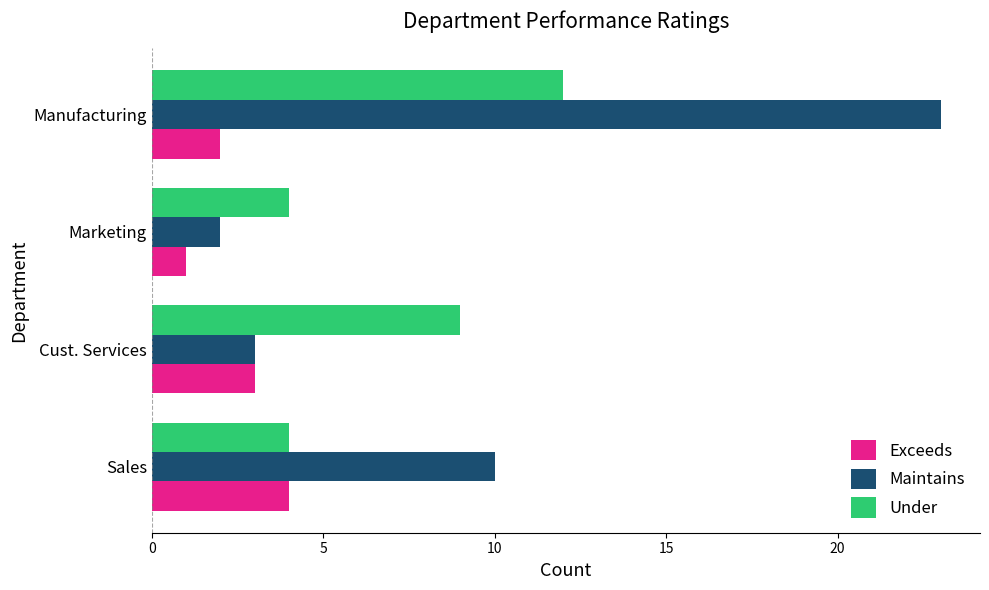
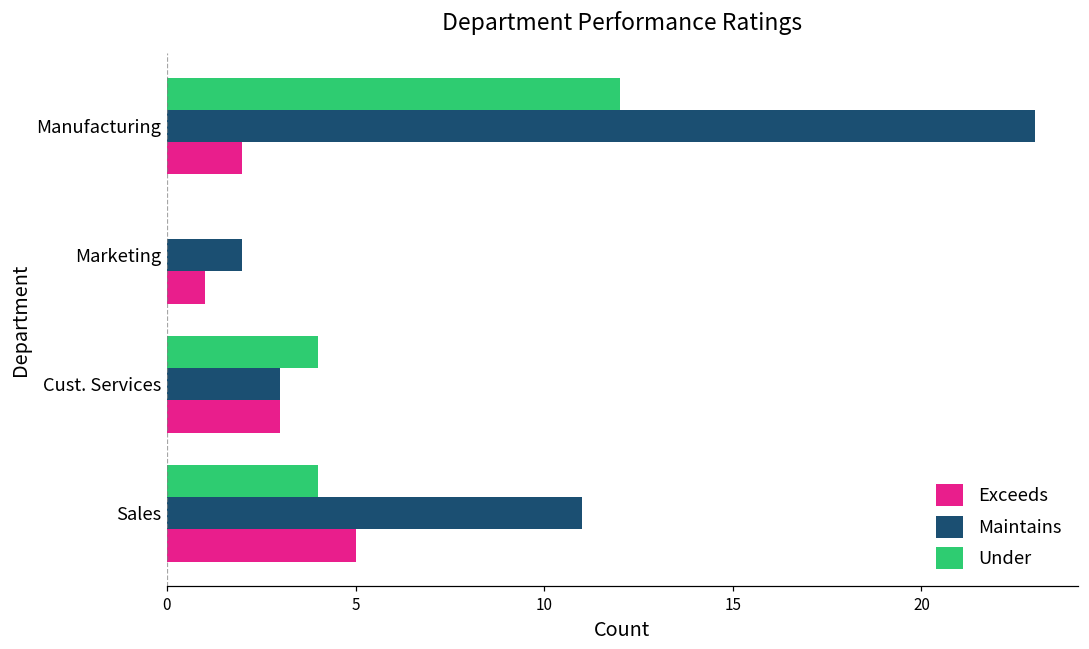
Under, Marketing: 4 -> 0
Under, Cust. Services: 9 -> 4
Maintains, Sales: 10 -> 11
Exceeds, Sales: 4 -> 5
